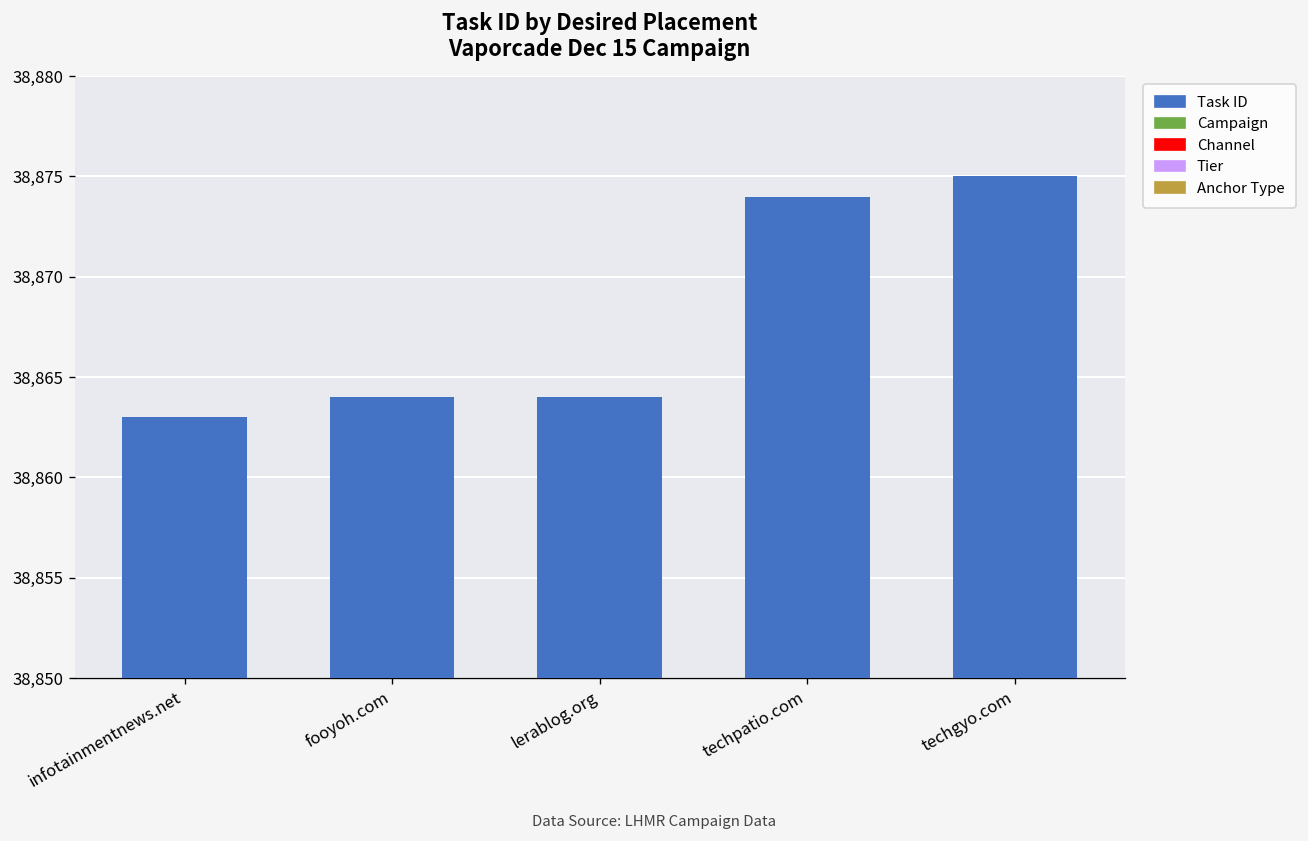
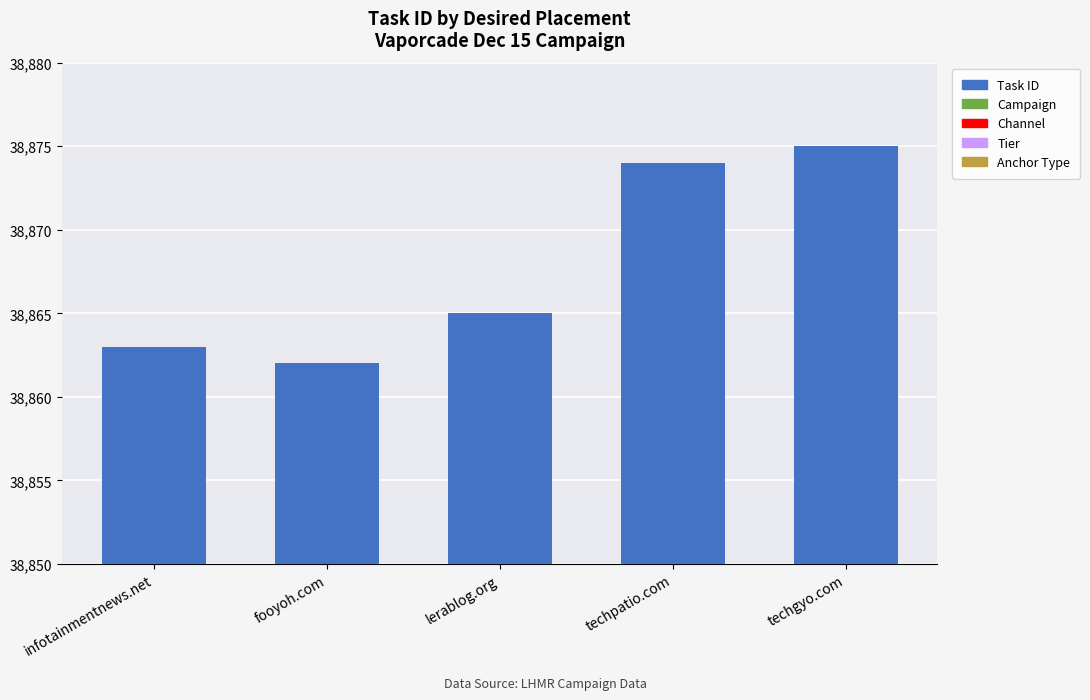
fooyoh.com: 38,864 -> 38,862
lerablog.org: 38,864 -> 38,865
